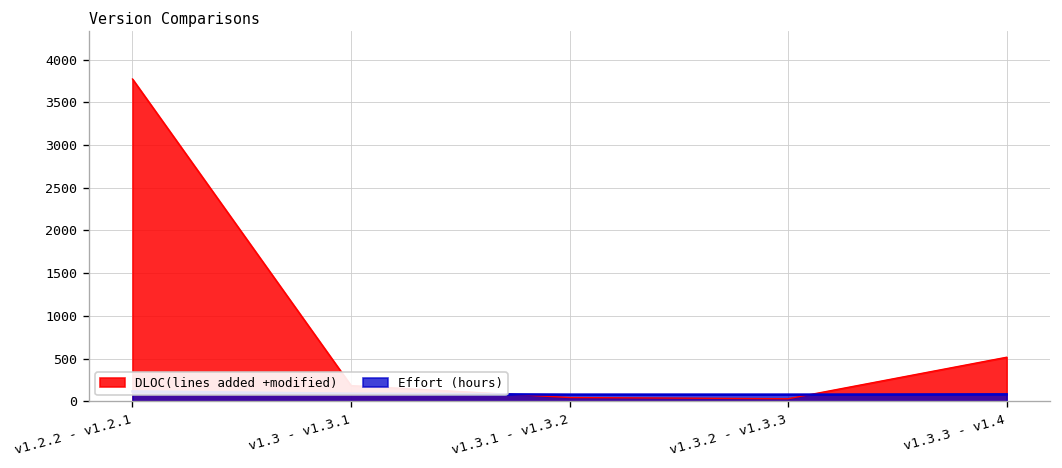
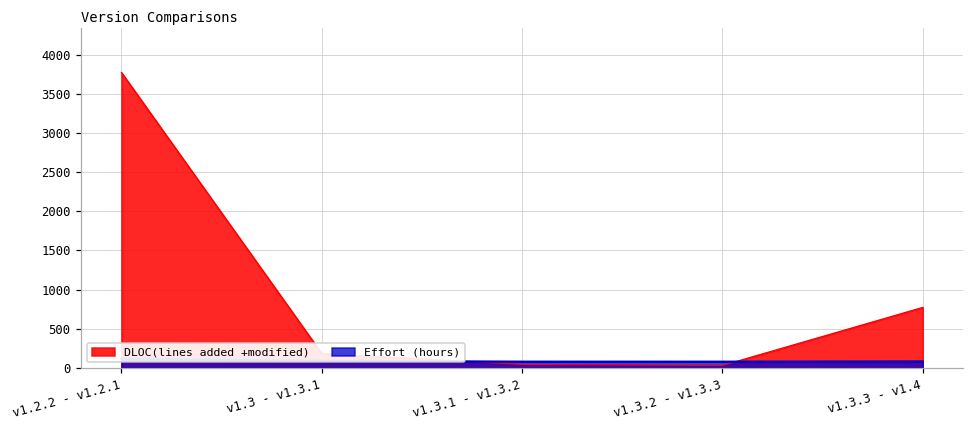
DLOC(lines added +modified), v1.3.3 - v1.4: 500 -> 800
